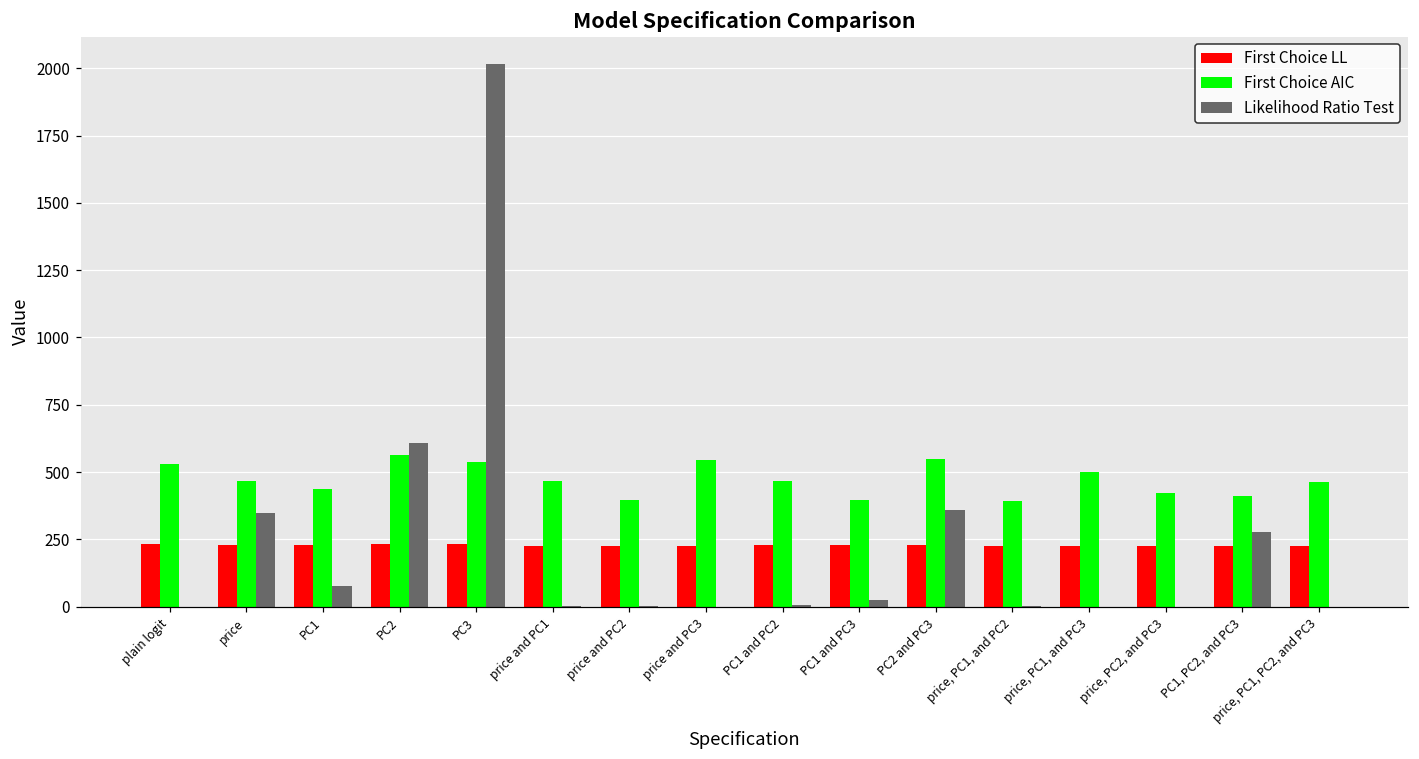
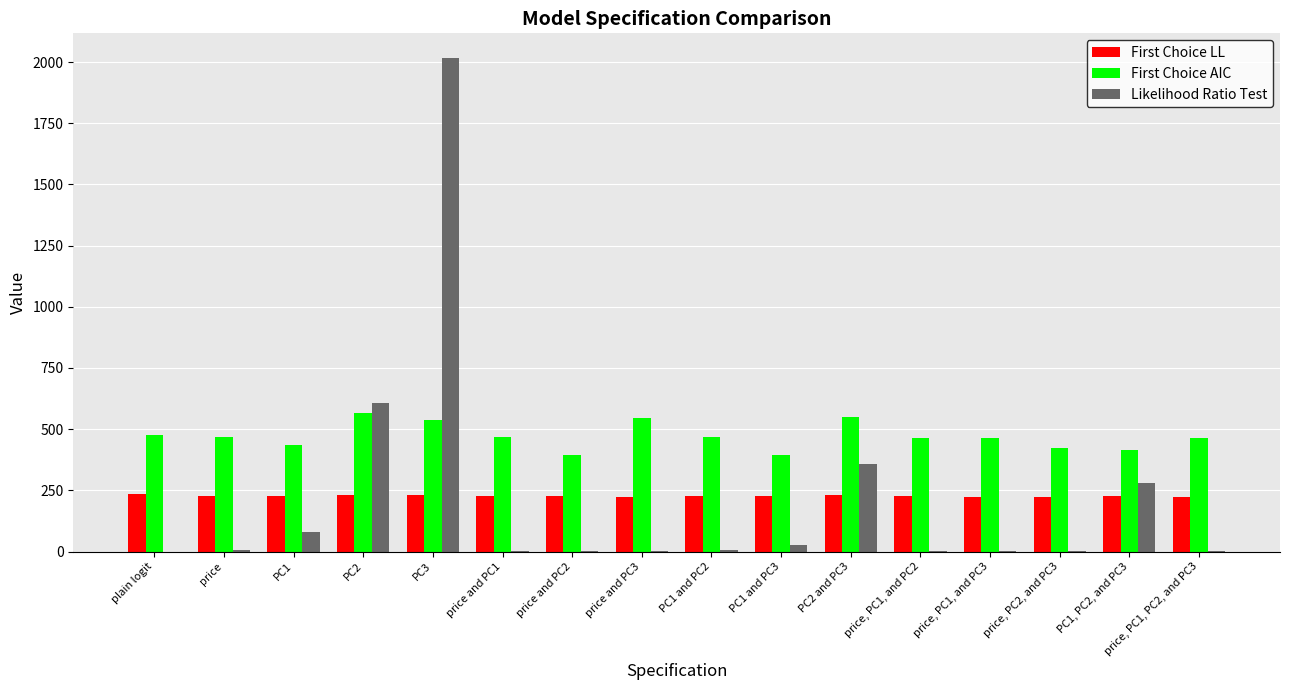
First Choice AIC, plain logit: 530 -> 480
Likelihood Ratio Test, price: 350 -> 10
First Choice AIC, price, PC1, and PC2: 390 -> 470
First Choice AIC, price, PC1, and PC3: 500 -> 460
